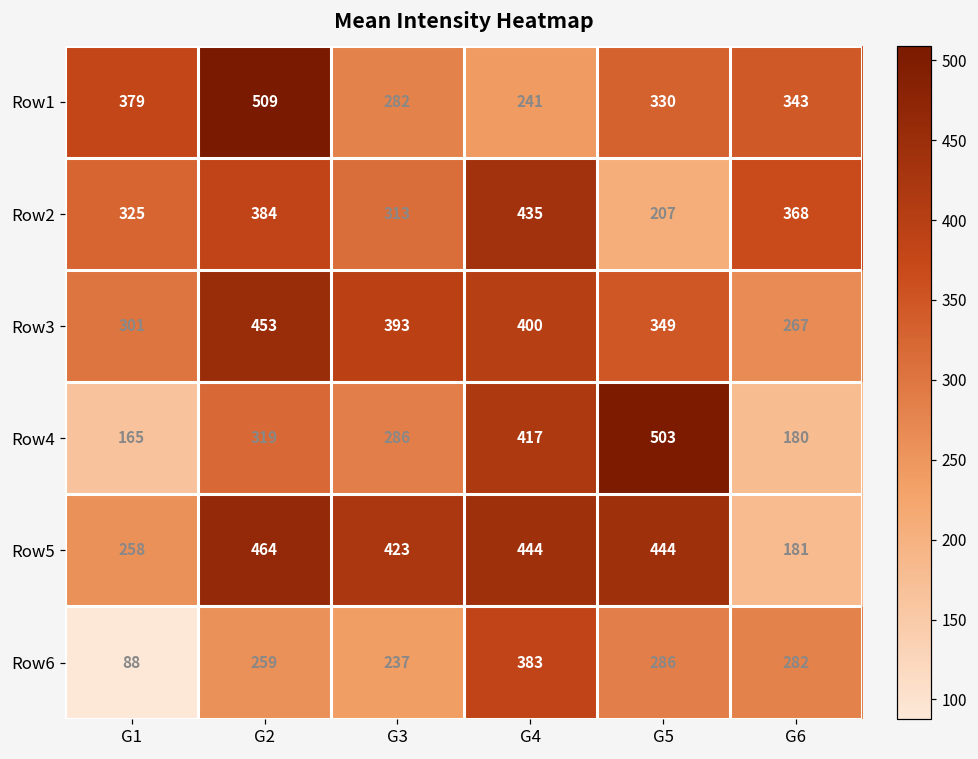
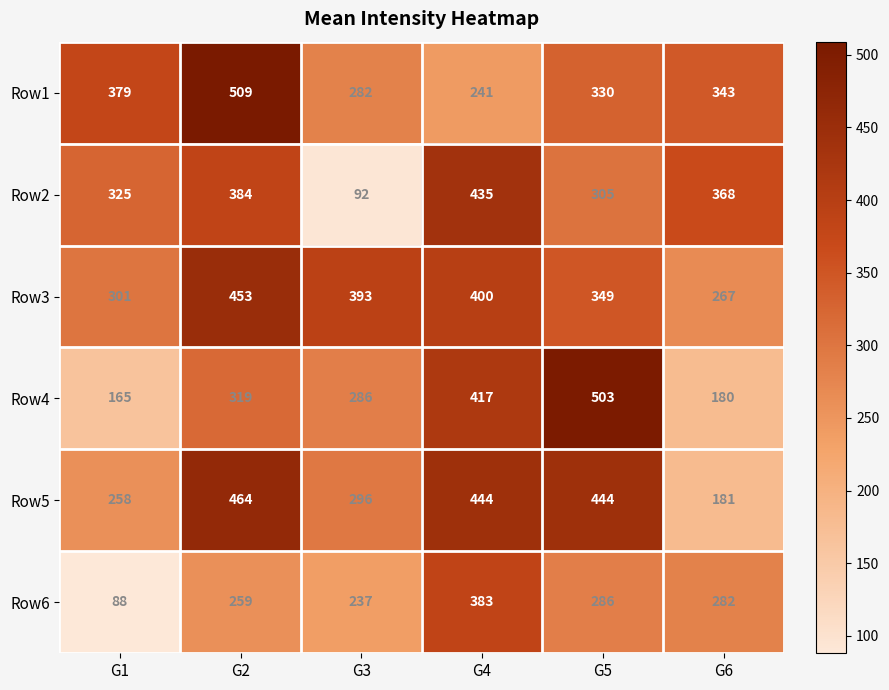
Row2, G3: 313 -> 92
Row2, G5: 207 -> 305
Row5, G3: 423 -> 296
